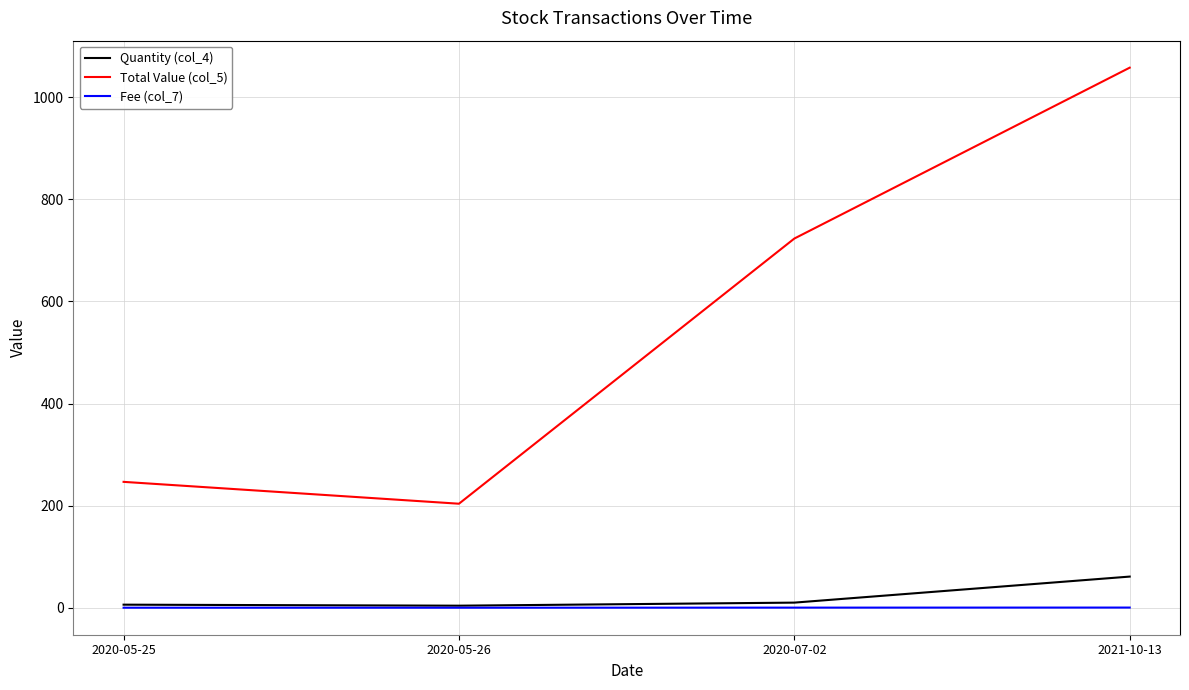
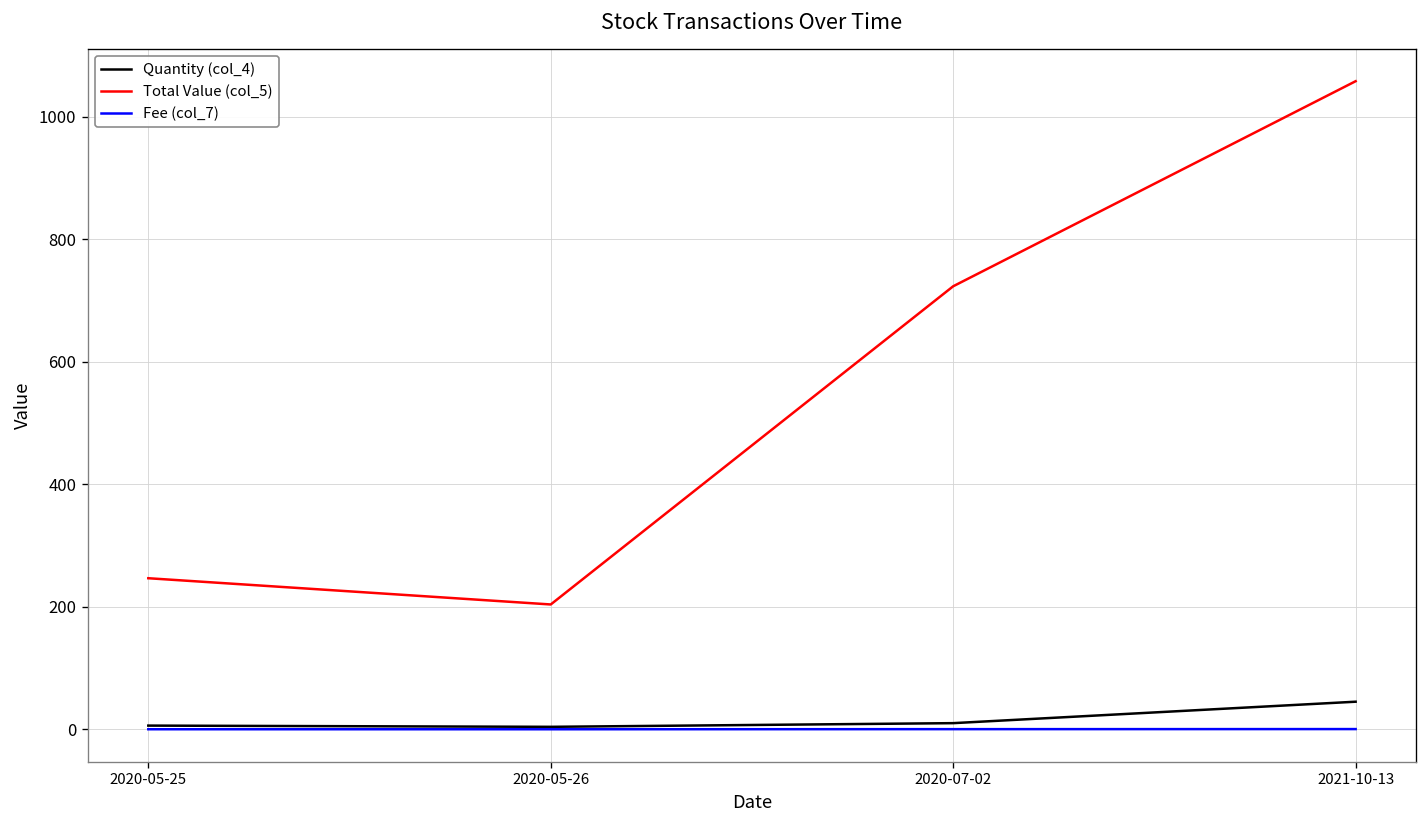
Quantity (col_4), 2021-10-13: 60 -> 50
